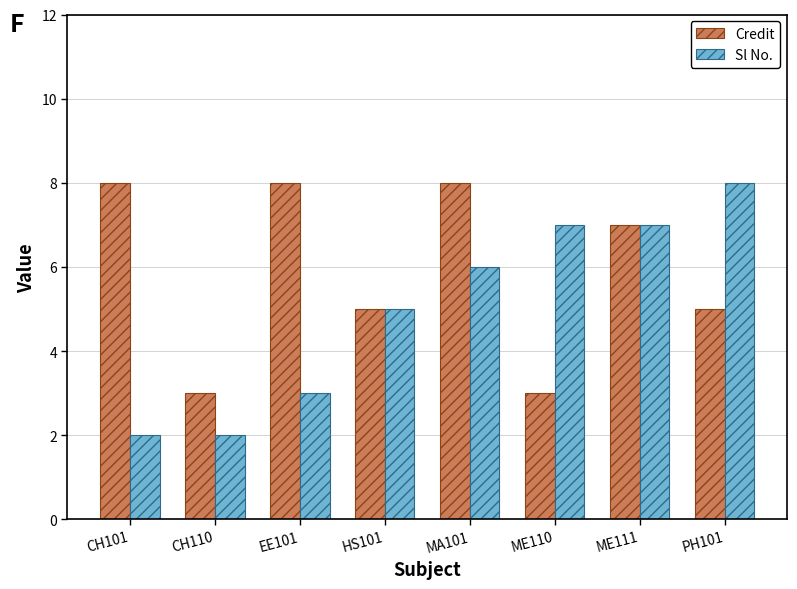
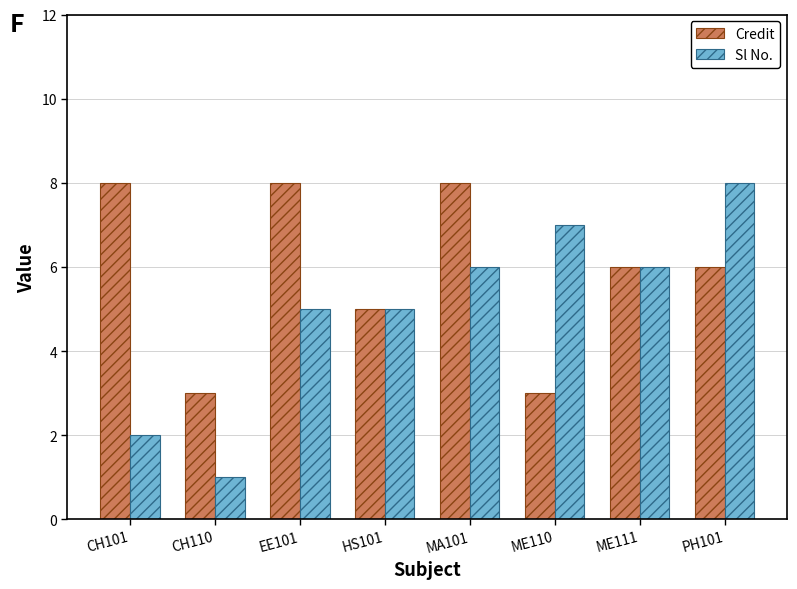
Sl No., CH110: 2 -> 1
Sl No., EE101: 3 -> 5
Credit, ME111: 7 -> 6
Sl No., ME111: 7 -> 6
Credit, PH101: 5 -> 6
